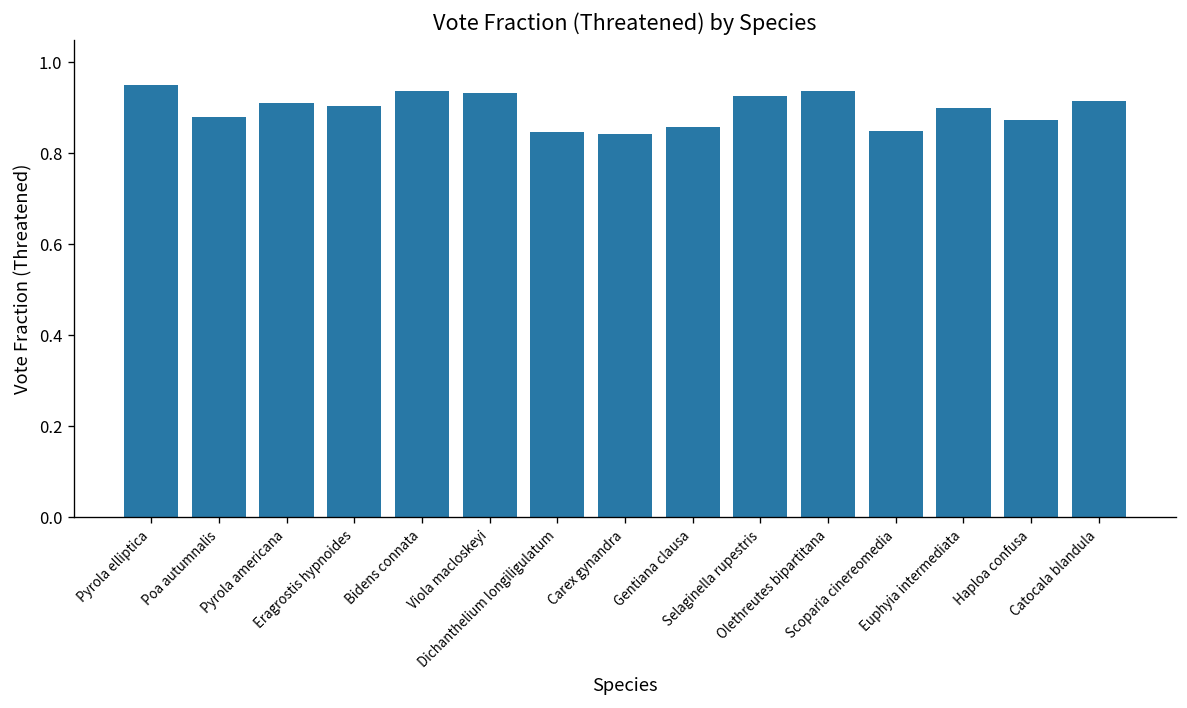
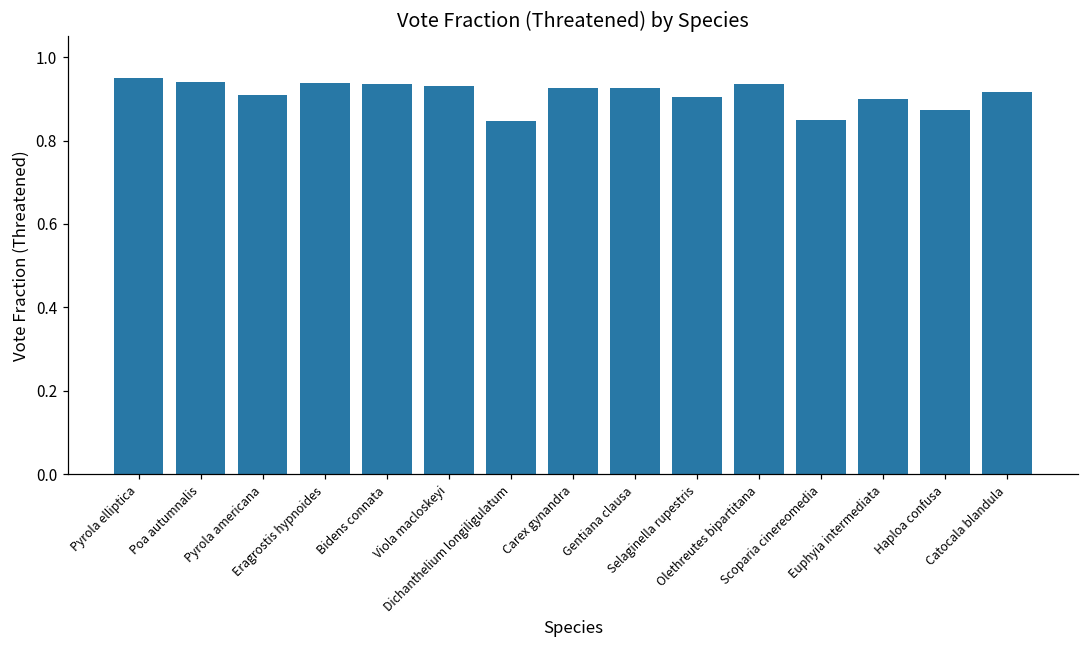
Poa autumnalis: 0.88 -> 0.94
Eragrostis hypnoides: 0.90 -> 0.94
Carex gynandra: 0.84 -> 0.93
Gentiana clausa: 0.86 -> 0.93
Selaginella rupestris: 0.93 -> 0.90
